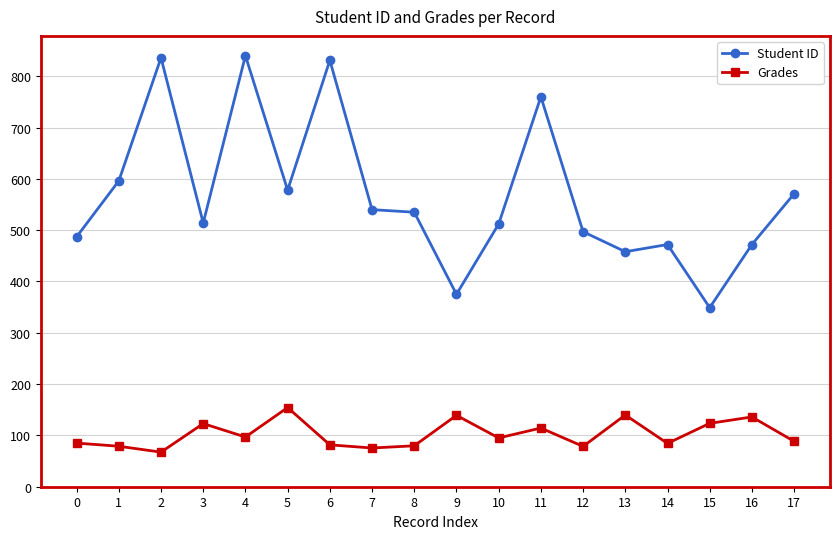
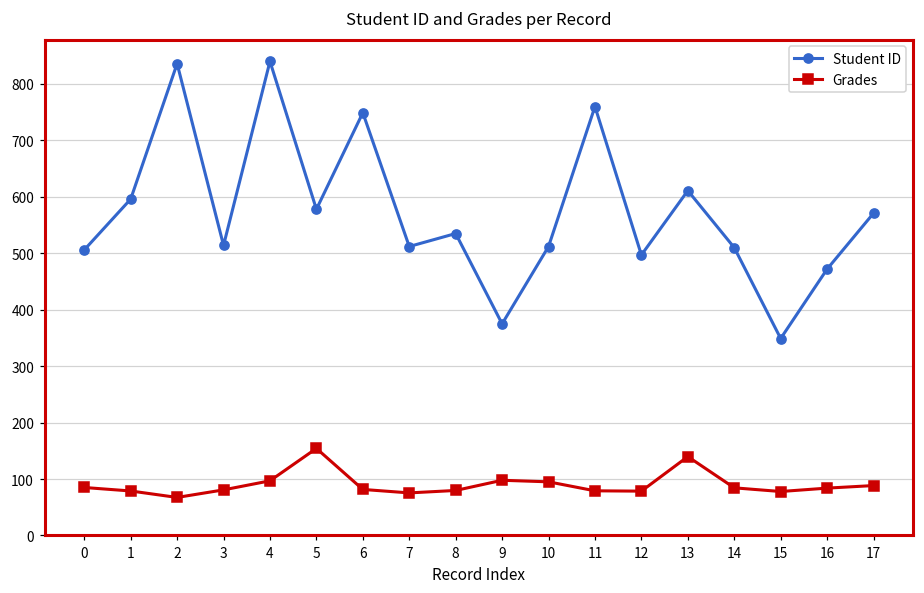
Student ID, 0: 490 -> 510
Grades, 3: 120 -> 80
Student ID, 6: 830 -> 750
Student ID, 7: 540 -> 510
Grades, 9: 140 -> 100
Grades, 11: 110 -> 80
Student ID, 13: 460 -> 610
Student ID, 14: 470 -> 510
Grades, 15: 120 -> 80
Grades, 16: 140 -> 80
